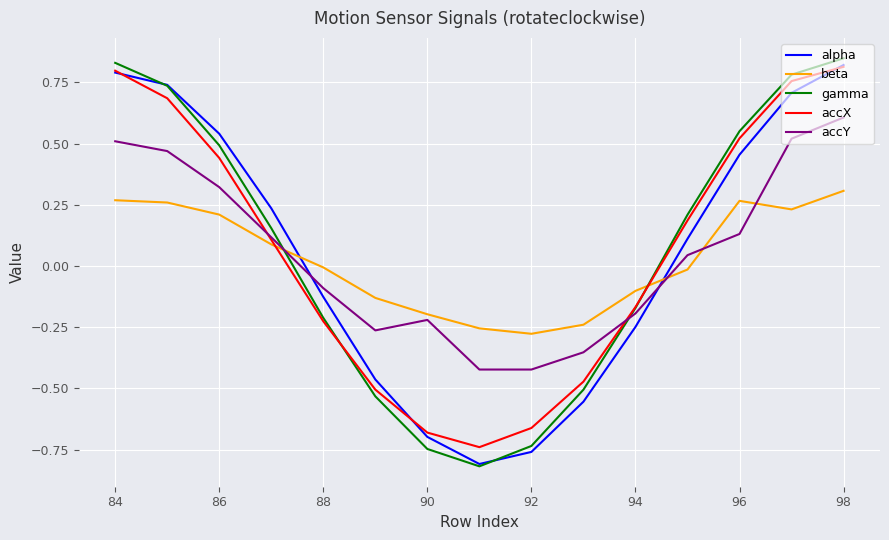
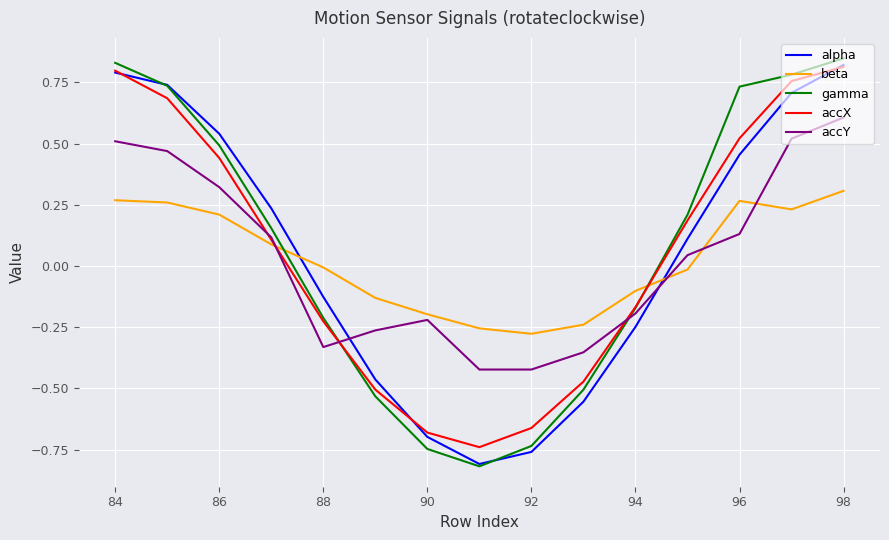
accY, 88: -0.09 -> -0.33
gamma, 96: 0.55 -> 0.73
